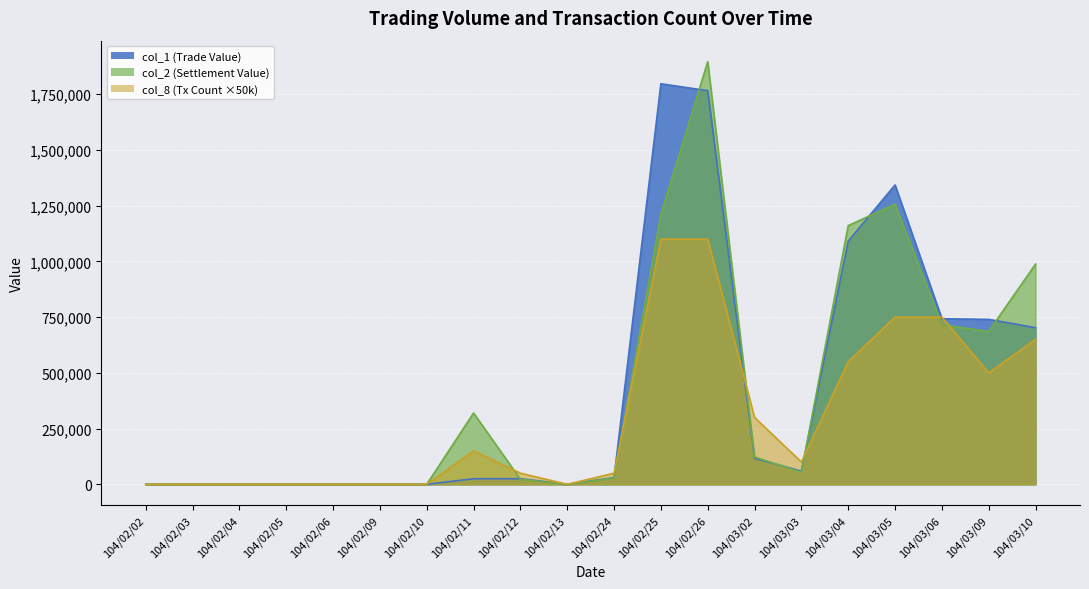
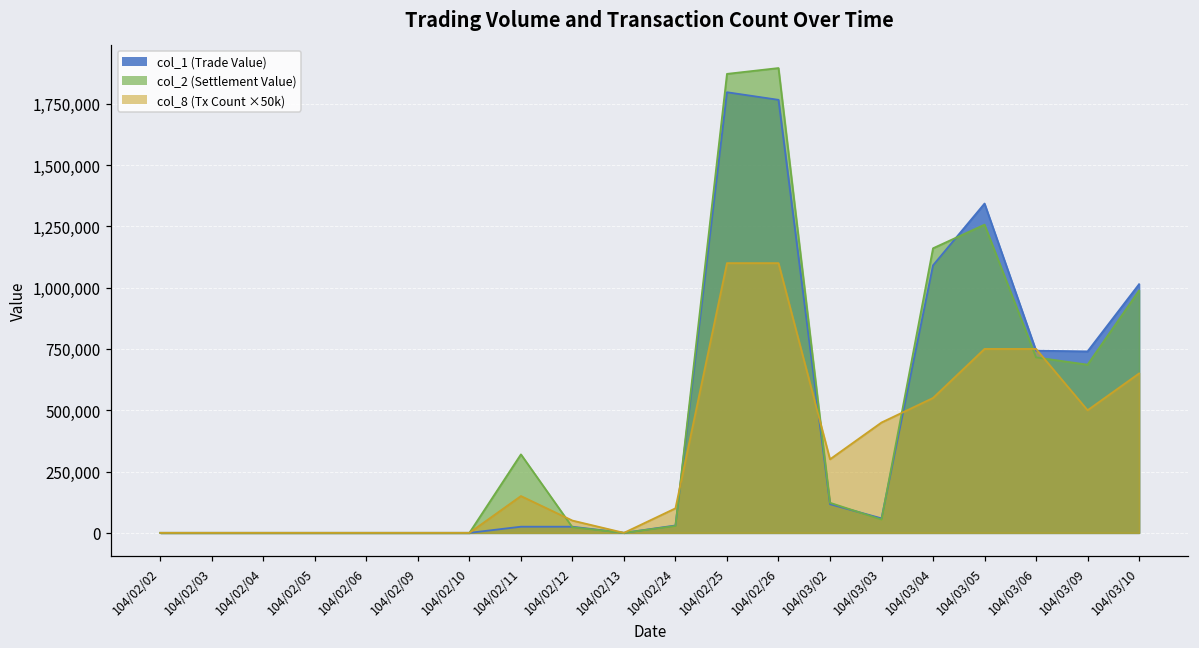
col_8 (Tx Count ×50k), 104/02/24: 50,000 -> 100,000
col_2 (Settlement Value), 104/02/25: 1,210,000 -> 1,870,000
col_8 (Tx Count ×50k), 104/03/03: 100,000 -> 450,000
col_1 (Trade Value), 104/03/10: 700,000 -> 1,010,000
